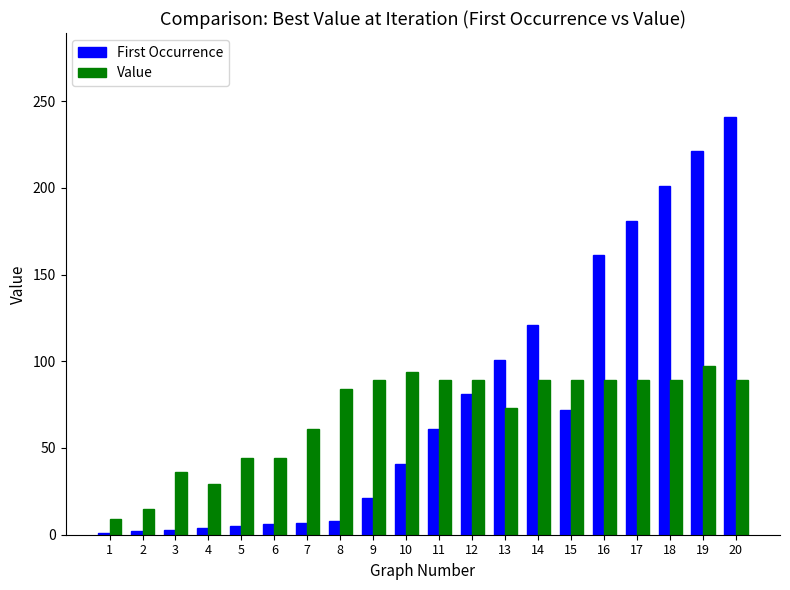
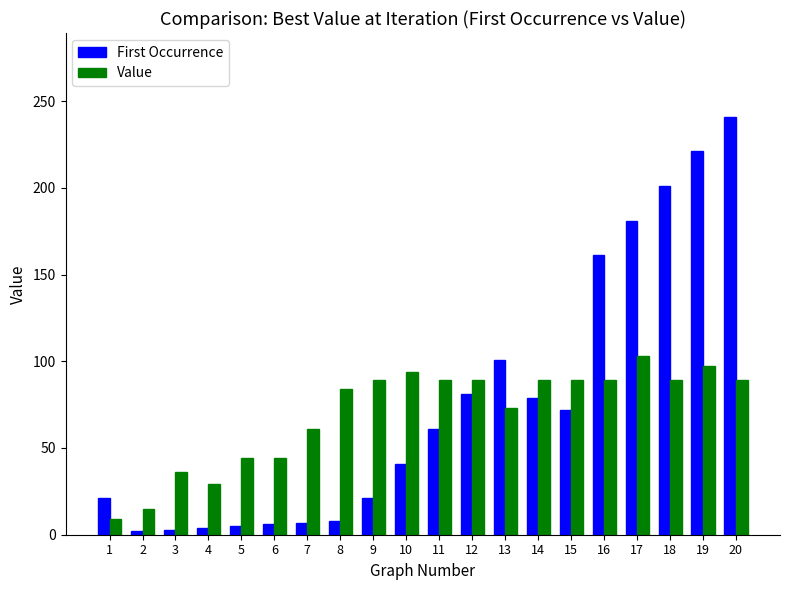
First Occurrence, 1: 1 -> 21
First Occurrence, 14: 121 -> 79
Value, 17: 89 -> 103
